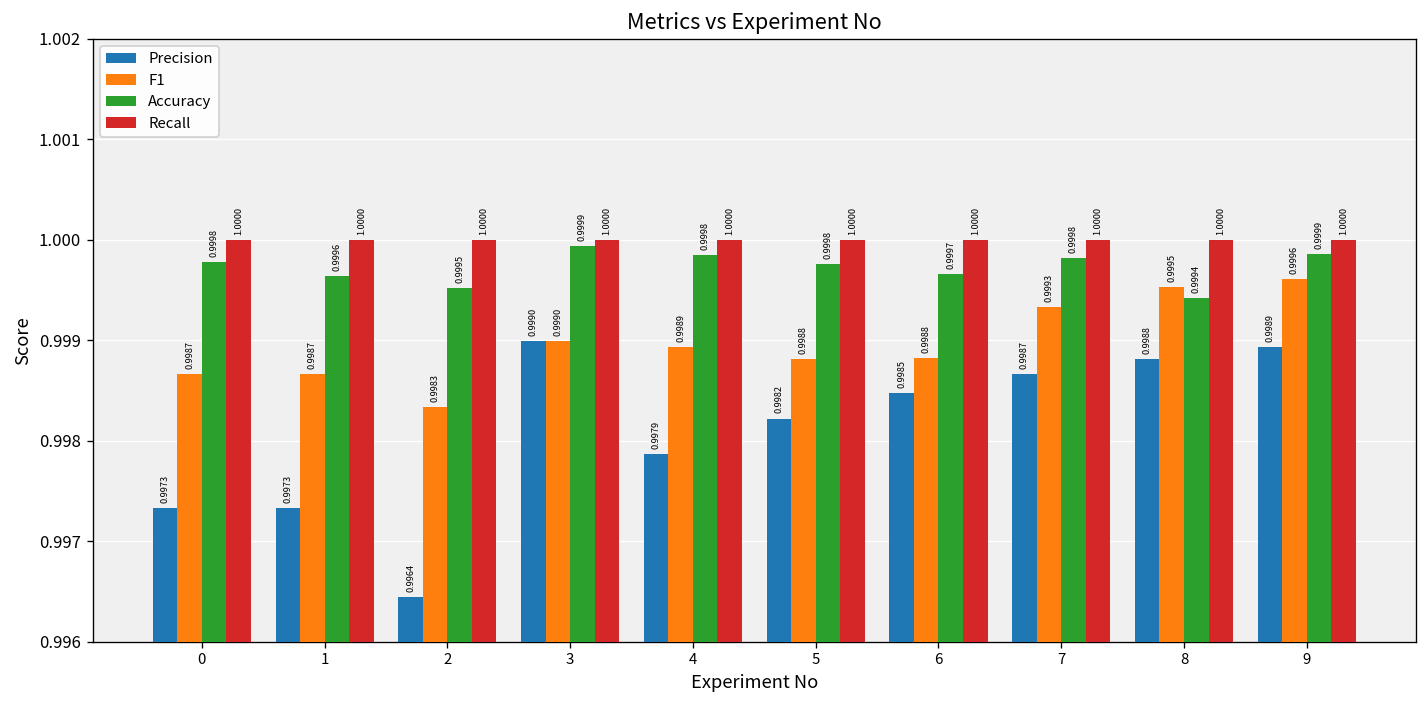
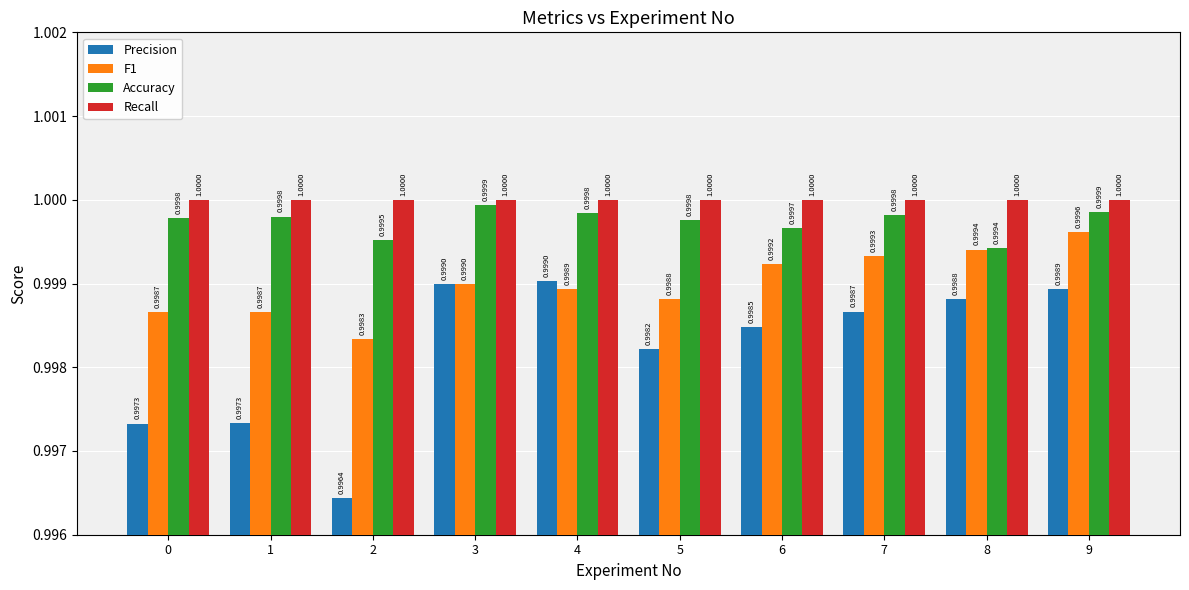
Accuracy, 1: 0.9996 -> 0.9998
Precision, 4: 0.9979 -> 0.9990
F1, 6: 0.9988 -> 0.9992
F1, 8: 0.9995 -> 0.9994
